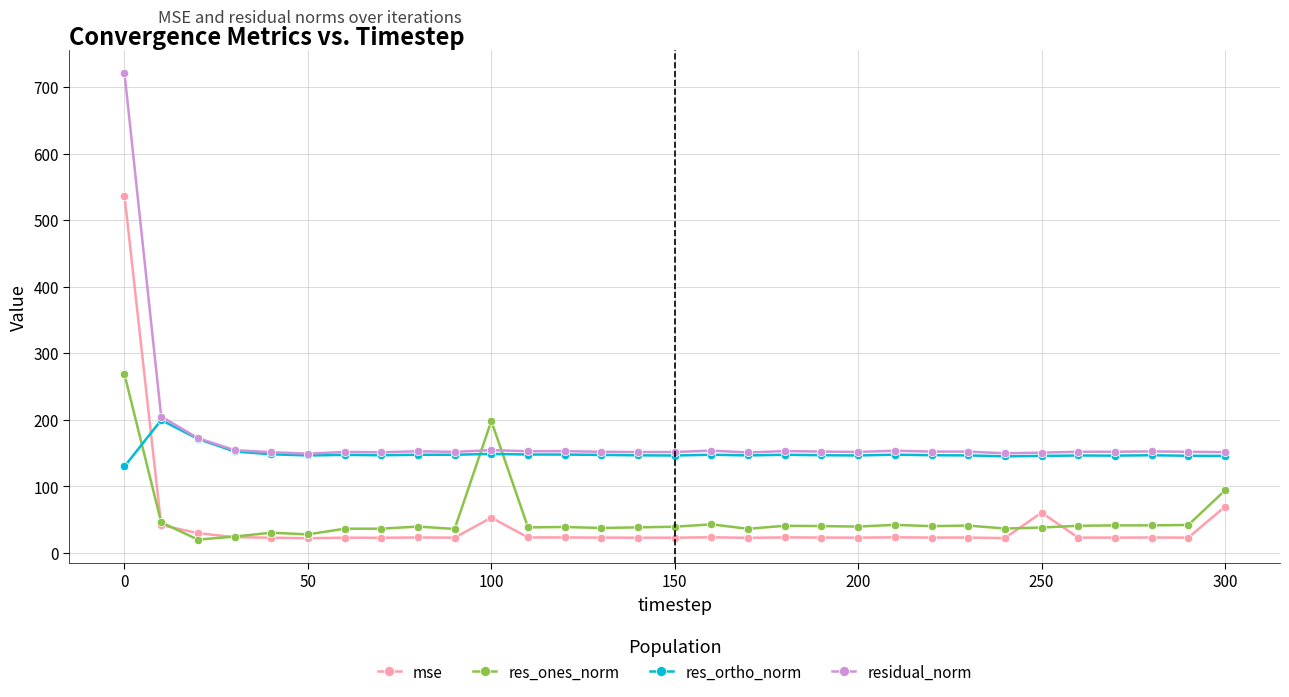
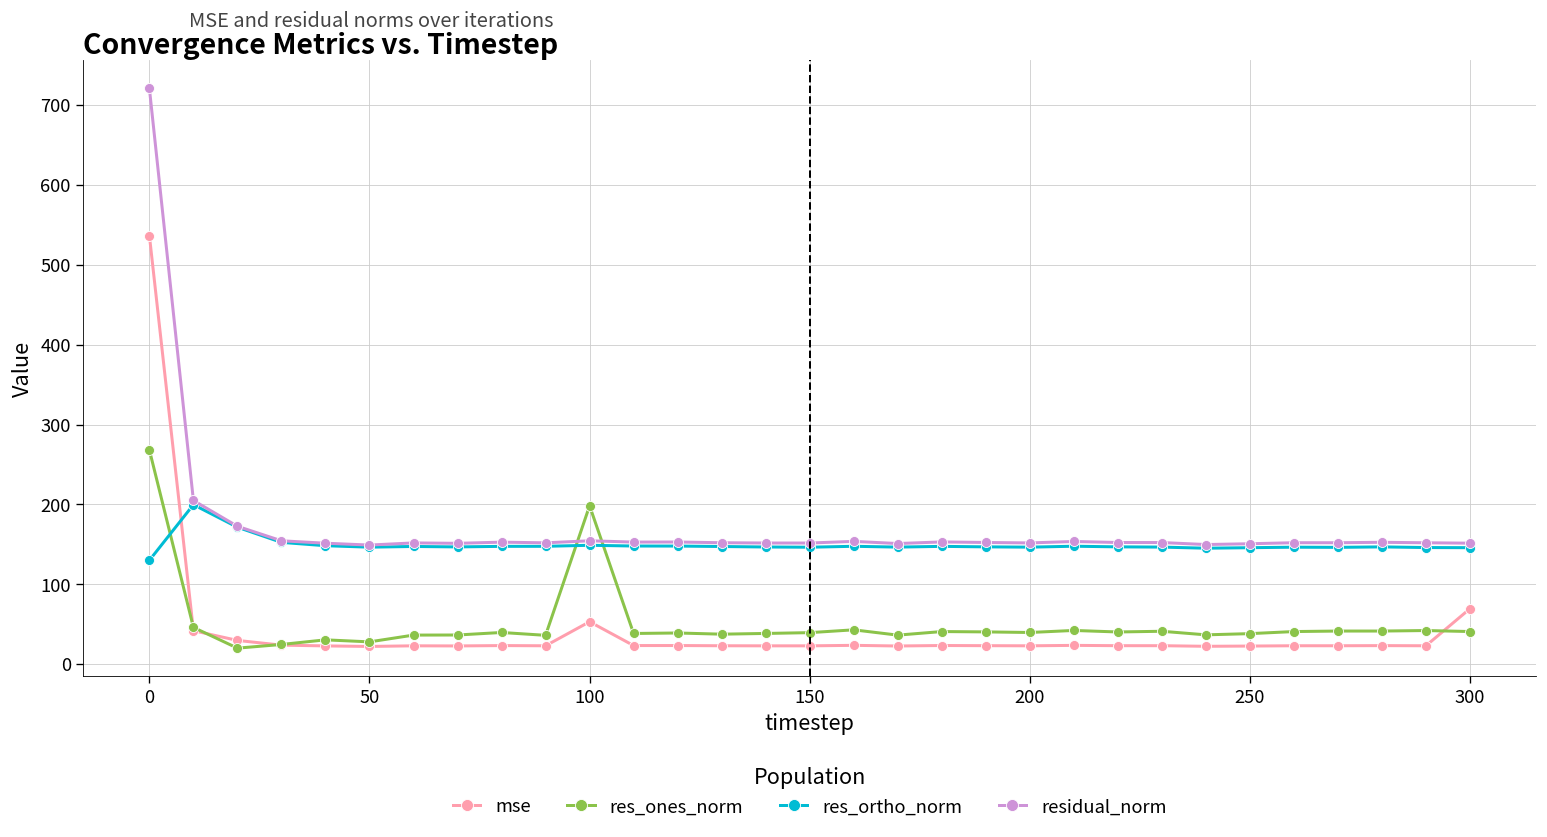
mse, 250: 60 -> 20
res_ones_norm, 300: 90 -> 40
